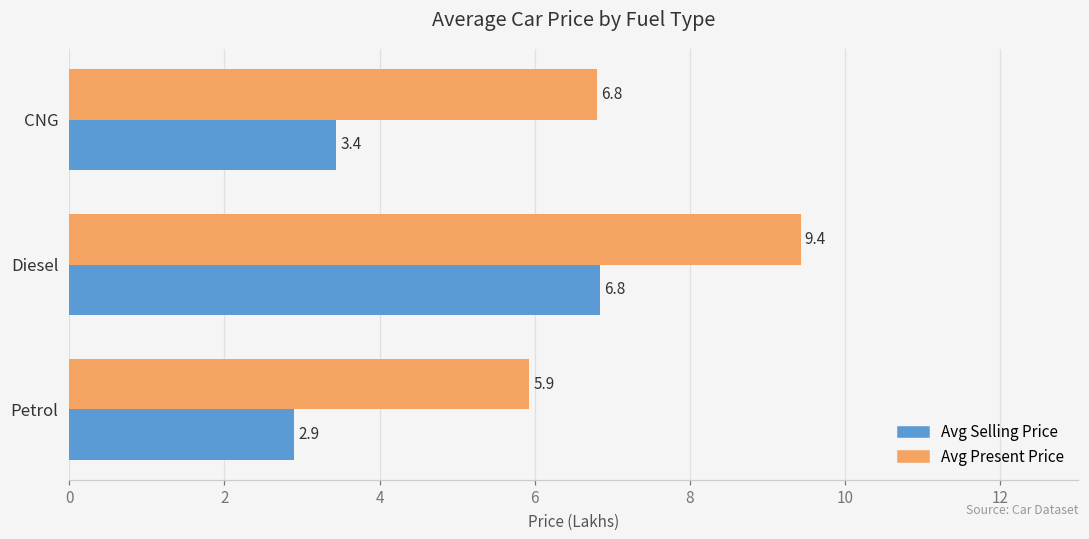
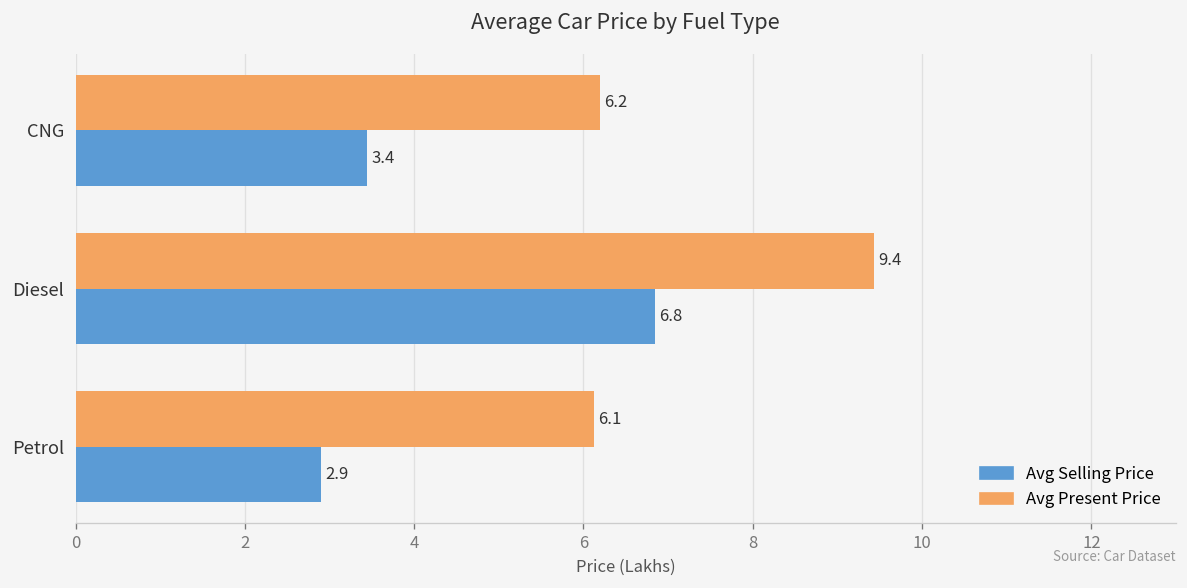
Avg Present Price, CNG: 6.8 -> 6.2
Avg Present Price, Petrol: 5.9 -> 6.1
